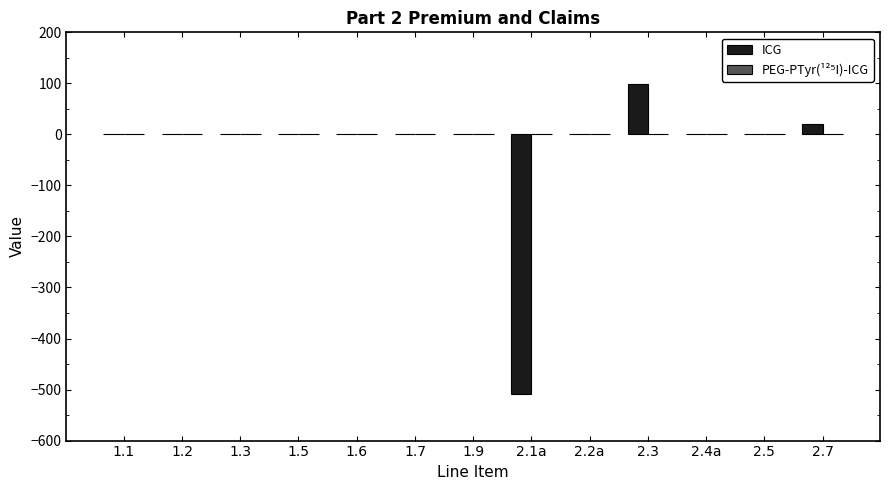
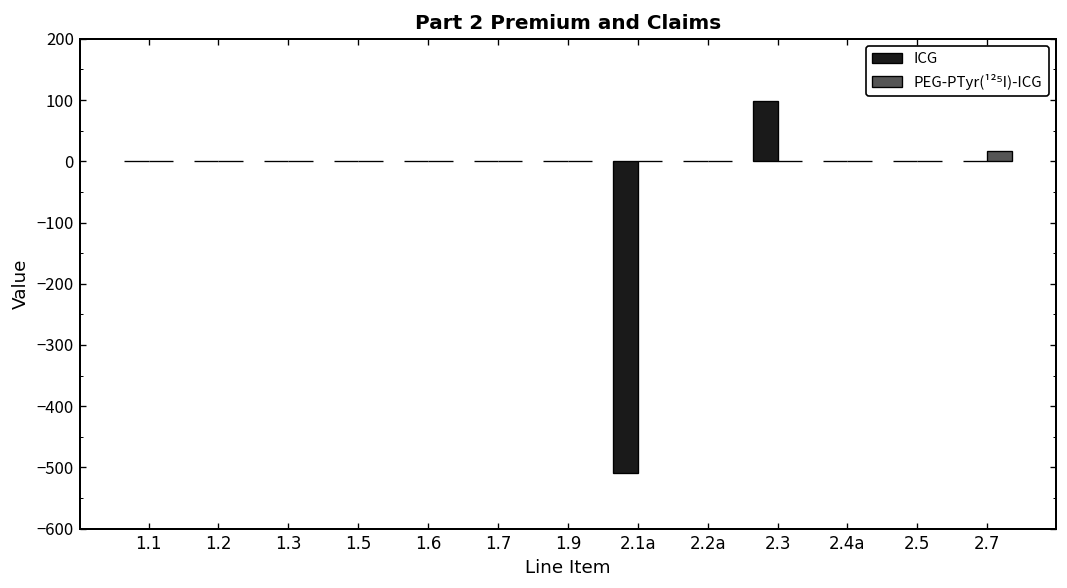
ICG, 2.7: 20 -> 0
PEG-PTyr(¹²⁵I)-ICG, 2.7: 0 -> 20
